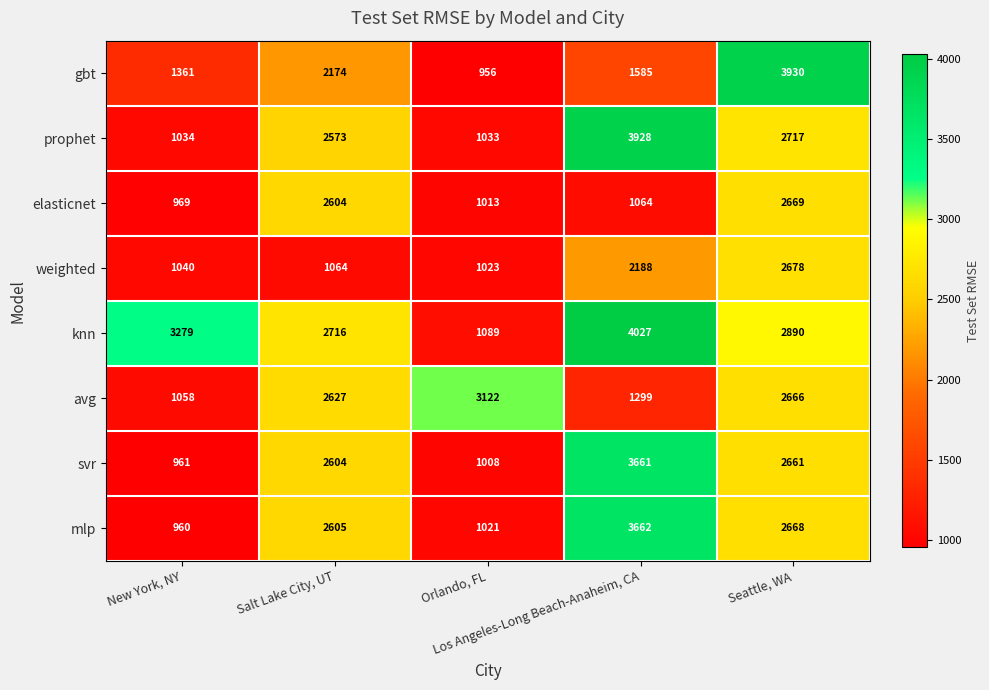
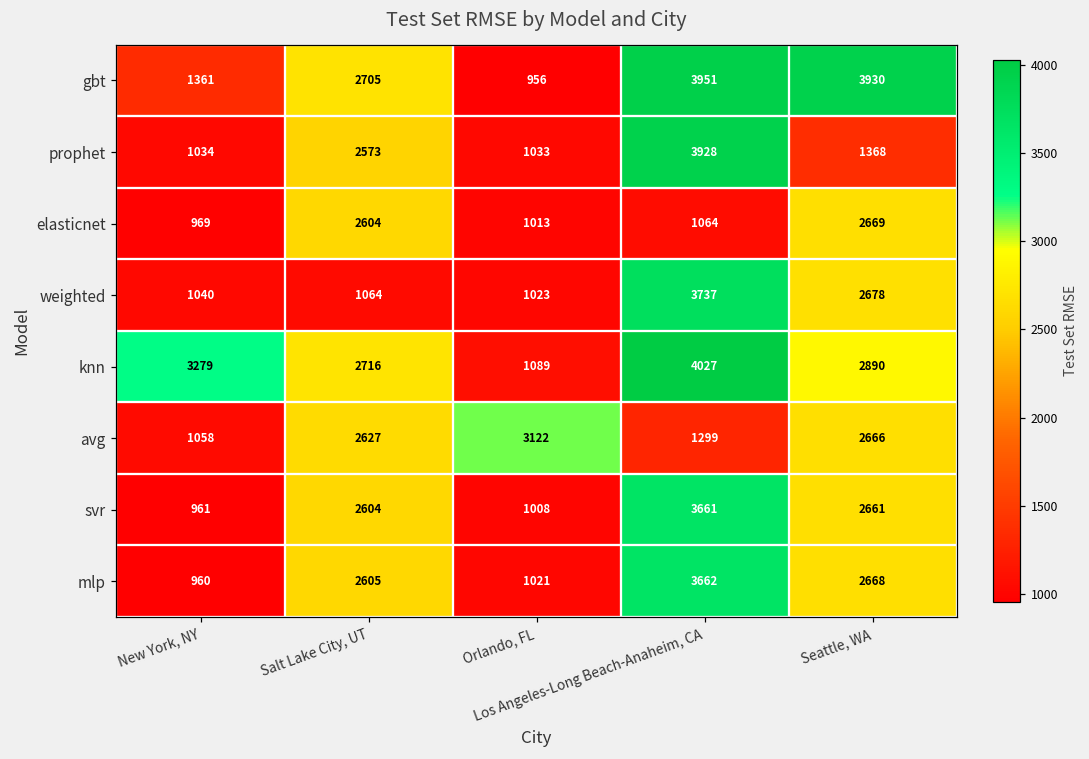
gbt, Salt Lake City, UT: 2174 -> 2705
gbt, Los Angeles-Long Beach-Anaheim, CA: 1585 -> 3951
prophet, Seattle, WA: 2717 -> 1368
weighted, Los Angeles-Long Beach-Anaheim, CA: 2188 -> 3737
